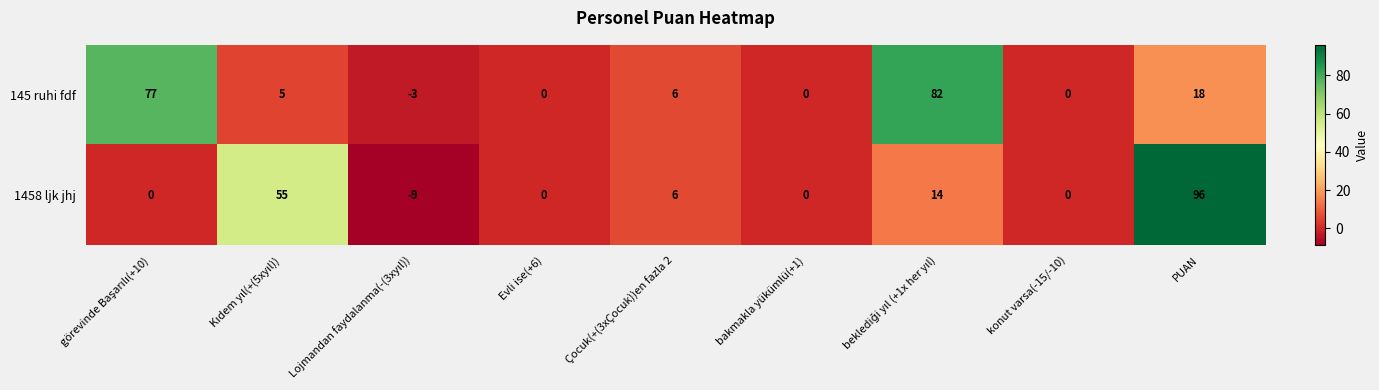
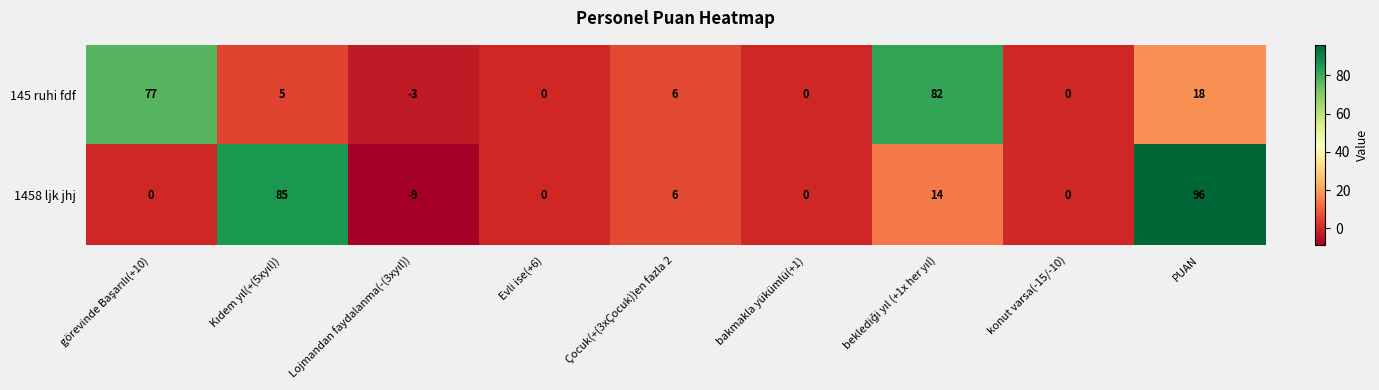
1458 ljk jhj, Kıdem yıl(+(5xyıl)): 55 -> 85
